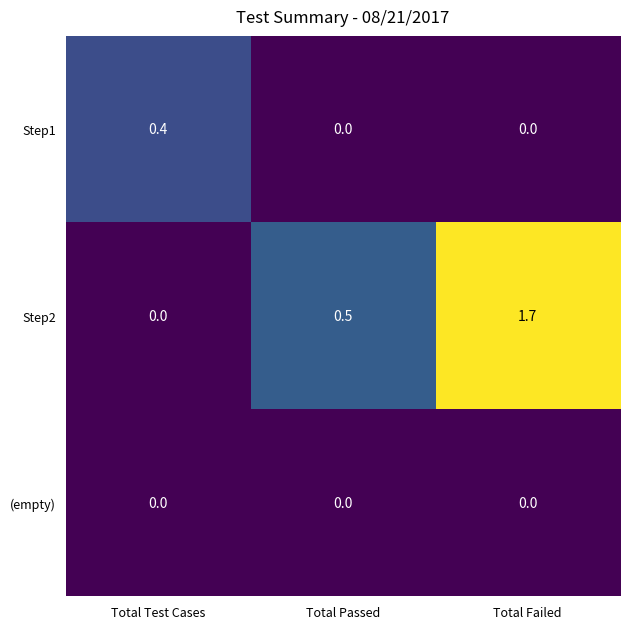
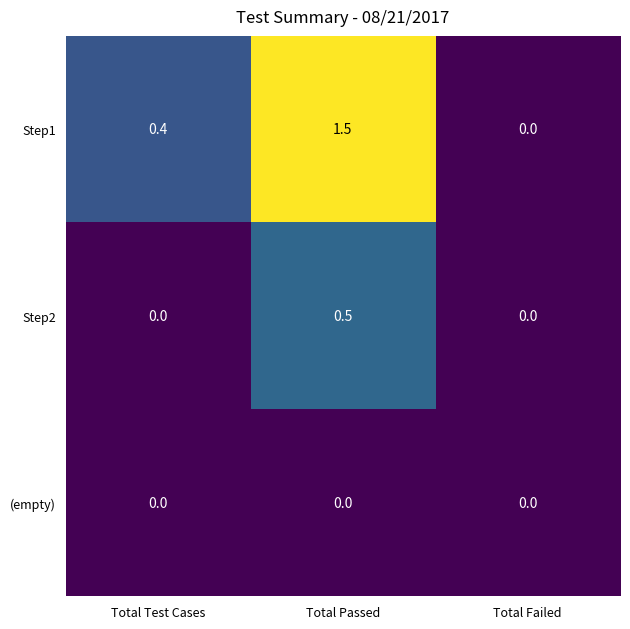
Step1, Total Passed: 0.0 -> 1.5
Step2, Total Failed: 1.7 -> 0.0
